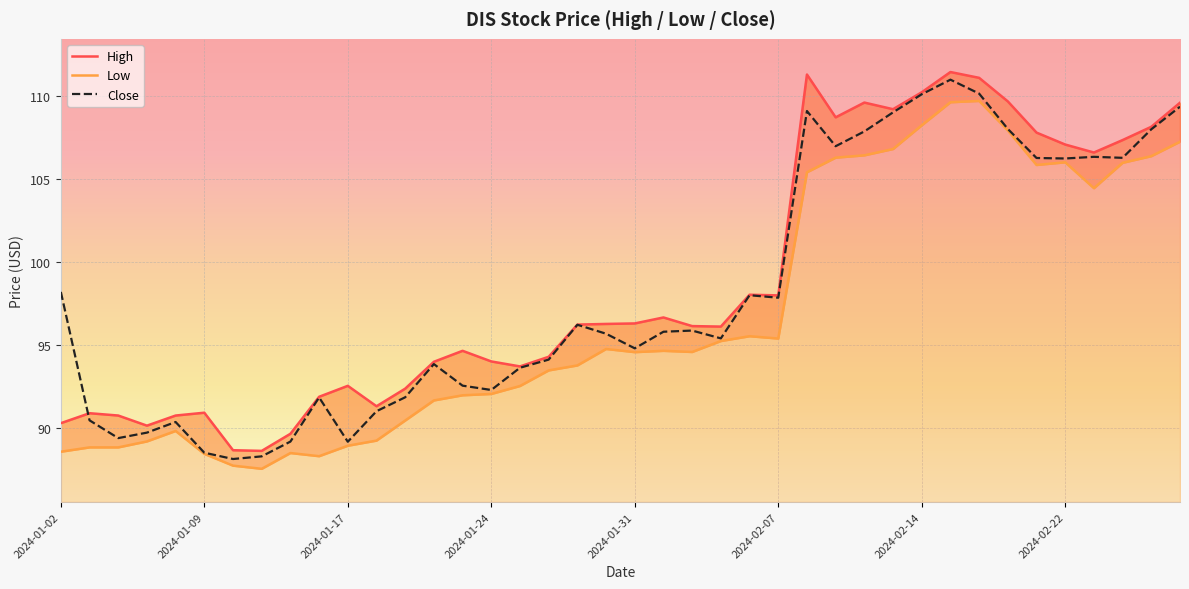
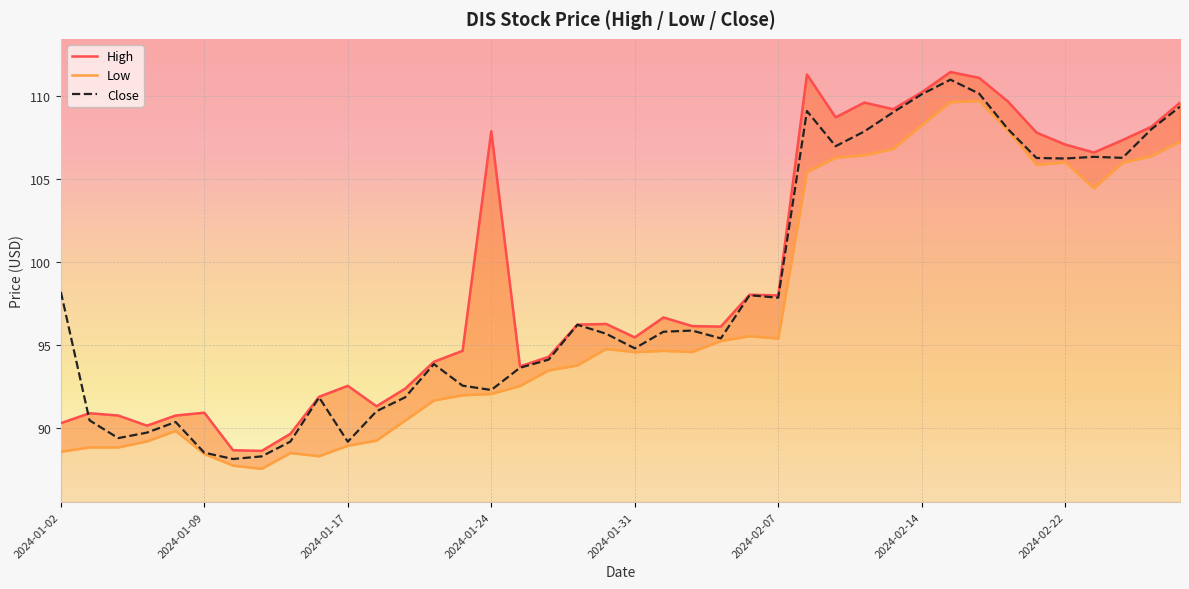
High, 2024-01-24: 94.0 -> 107.9
High, 2024-01-31: 96.3 -> 95.4
